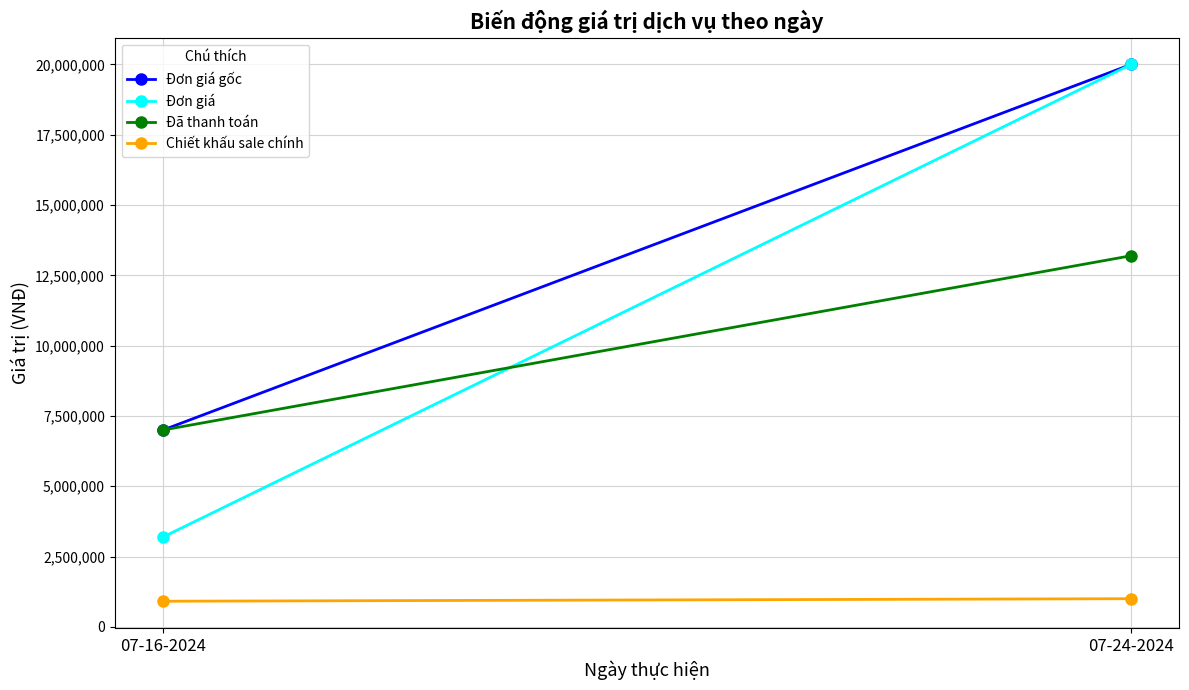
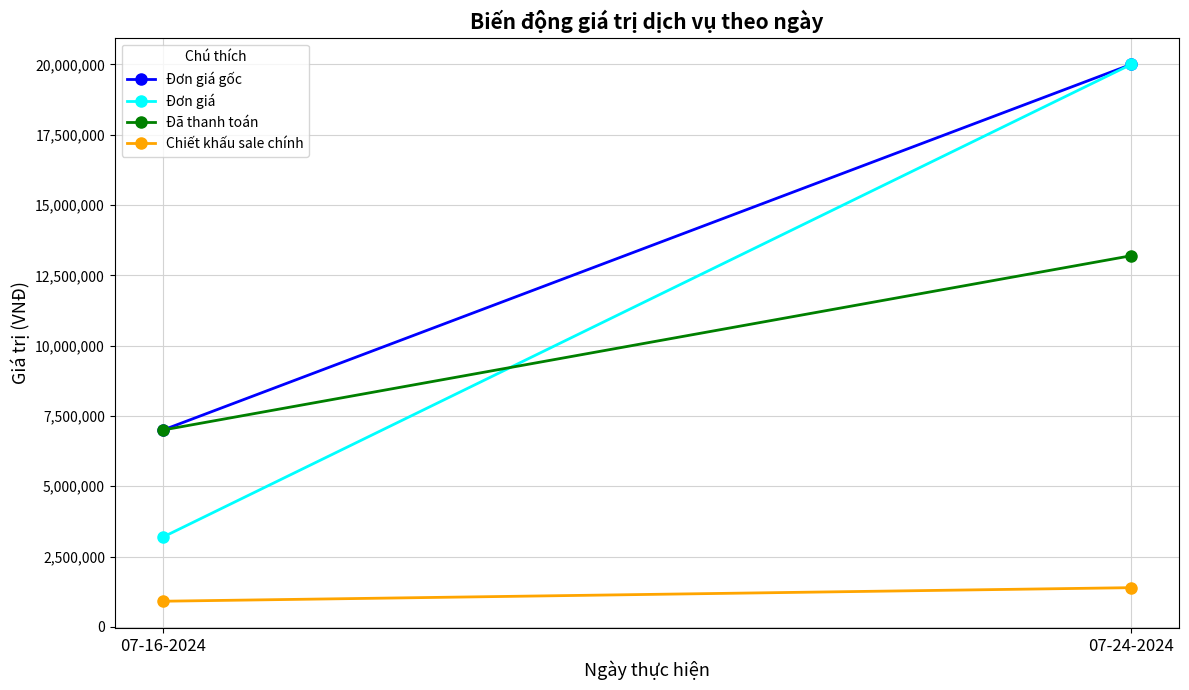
Chiết khấu sale chính, 07-24-2024: 1,000,000 -> 1,400,000
